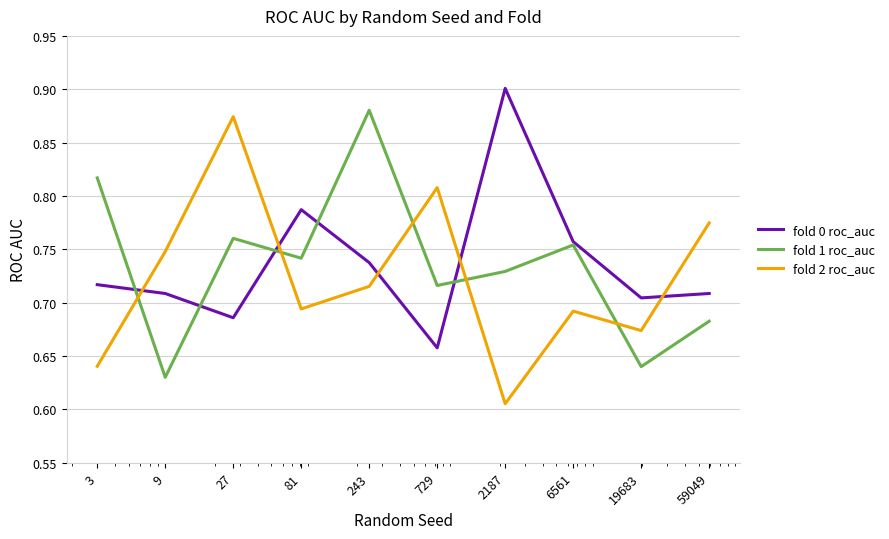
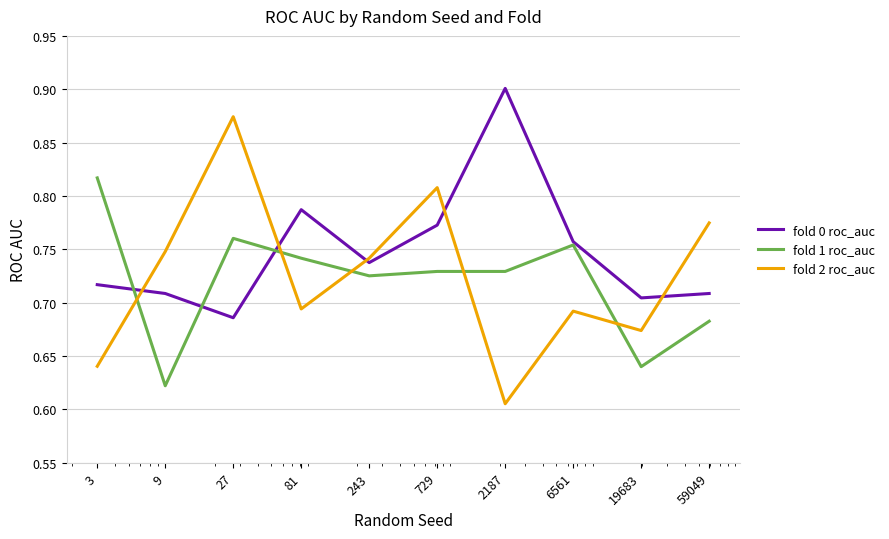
fold 1 roc_auc, 9: 0.630 -> 0.622
fold 1 roc_auc, 243: 0.880 -> 0.725
fold 2 roc_auc, 243: 0.715 -> 0.742
fold 0 roc_auc, 729: 0.658 -> 0.773
fold 1 roc_auc, 729: 0.716 -> 0.729
